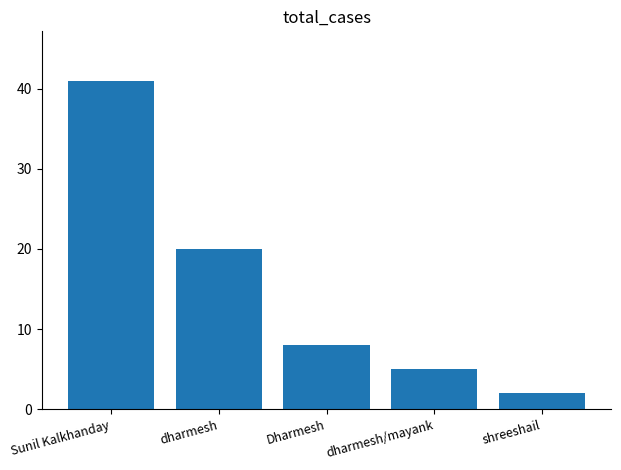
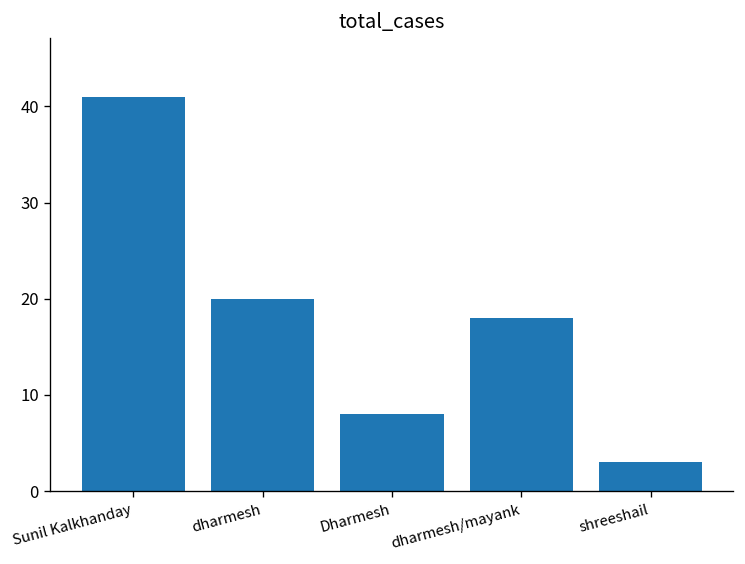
dharmesh/mayank: 5 -> 18
shreeshail: 2 -> 3
